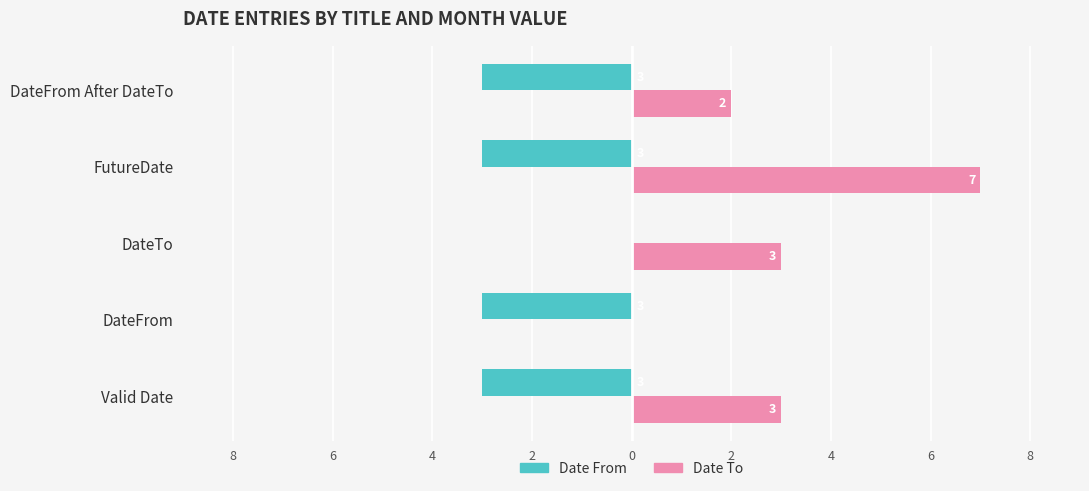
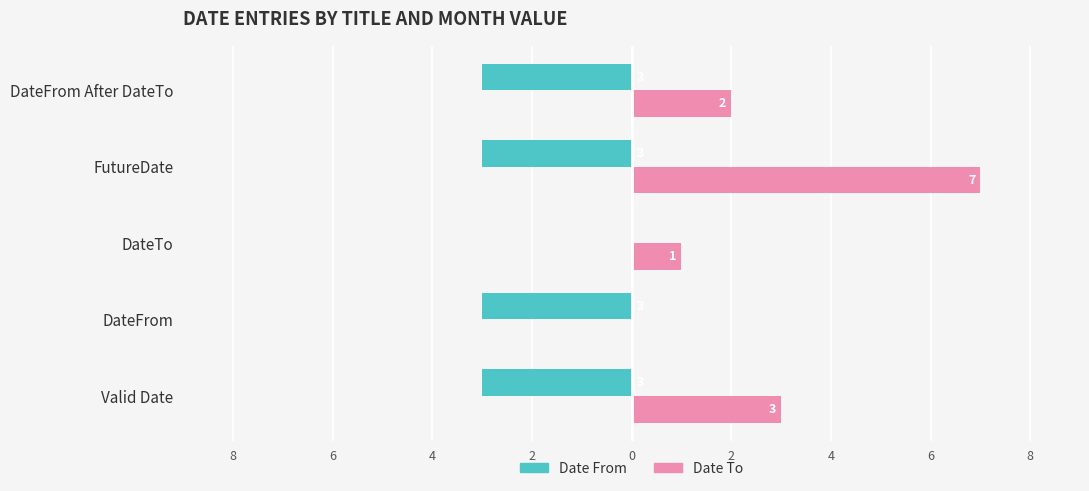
Date To, DateTo: 3 -> 1
